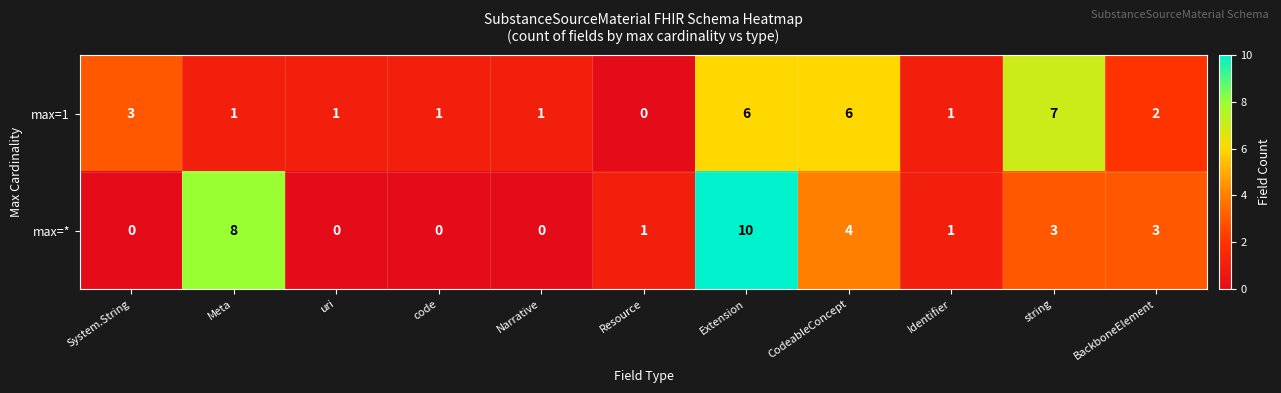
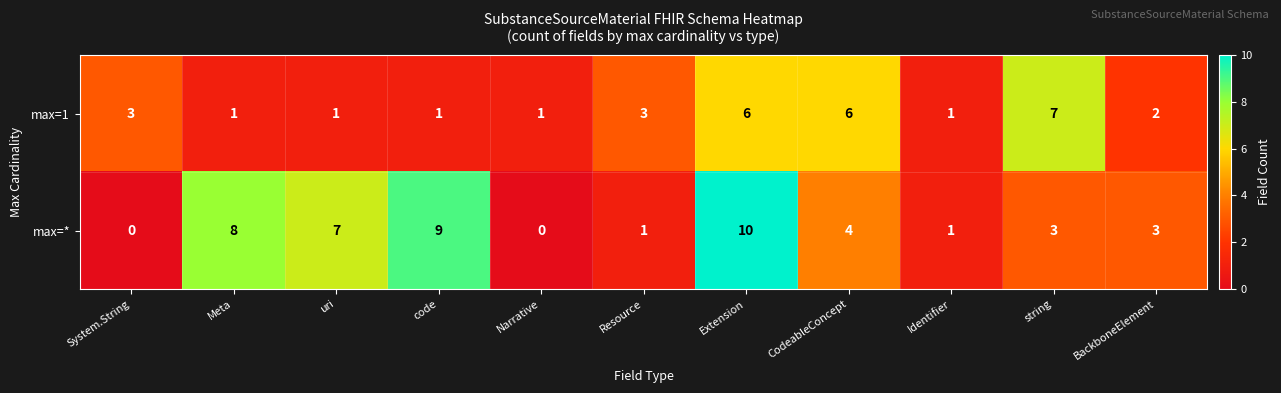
max=1, Resource: 0 -> 3
max=*, uri: 0 -> 7
max=*, code: 0 -> 9
